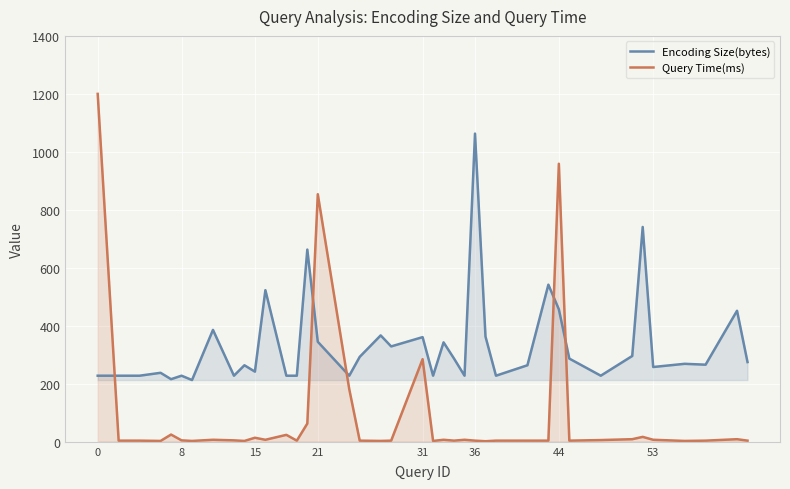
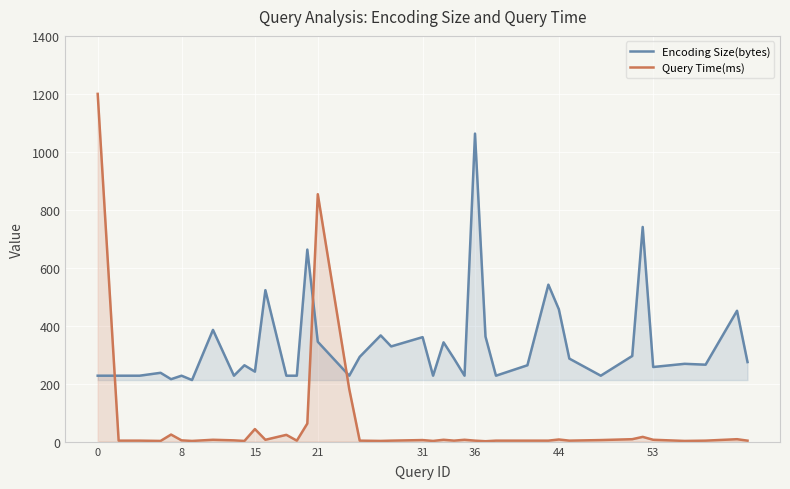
Query Time(ms), 15: 10 -> 40
Query Time(ms), 31: 290 -> 10
Query Time(ms), 44: 960 -> 10
